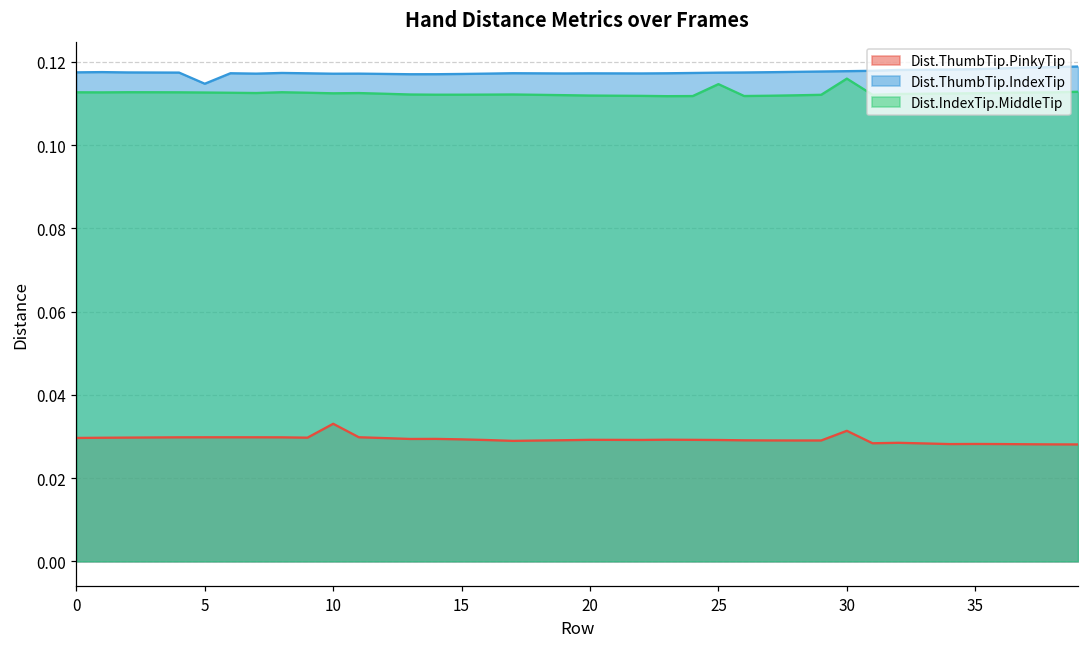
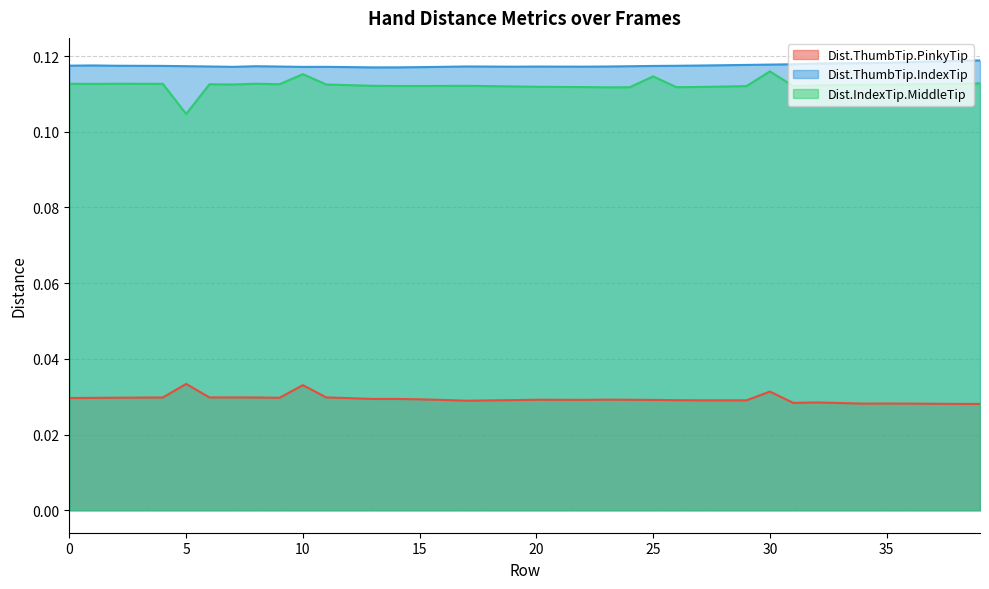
Dist.ThumbTip.PinkyTip, 5: 0.030 -> 0.033
Dist.ThumbTip.IndexTip, 5: 0.115 -> 0.117
Dist.IndexTip.MiddleTip, 5: 0.113 -> 0.105
Dist.IndexTip.MiddleTip, 10: 0.112 -> 0.115
